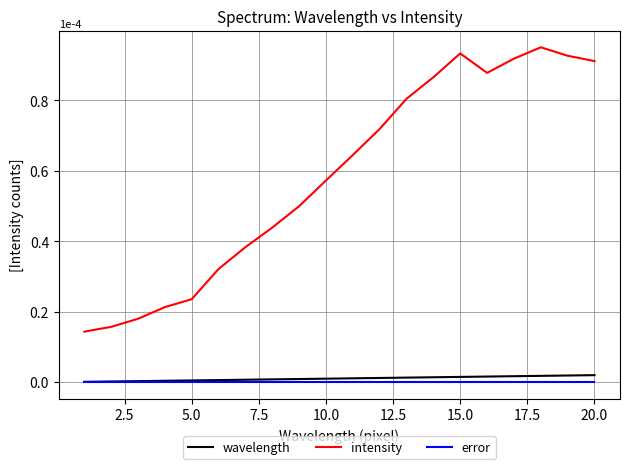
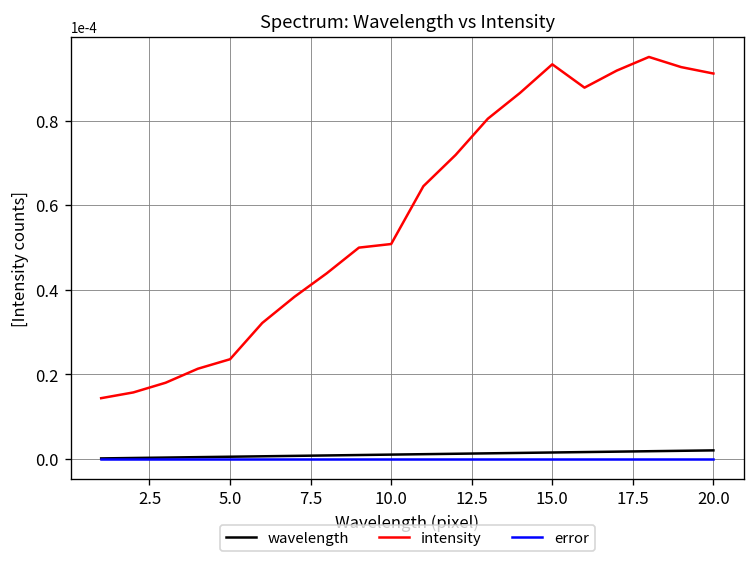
intensity, 10.0: 0.57 -> 0.51
